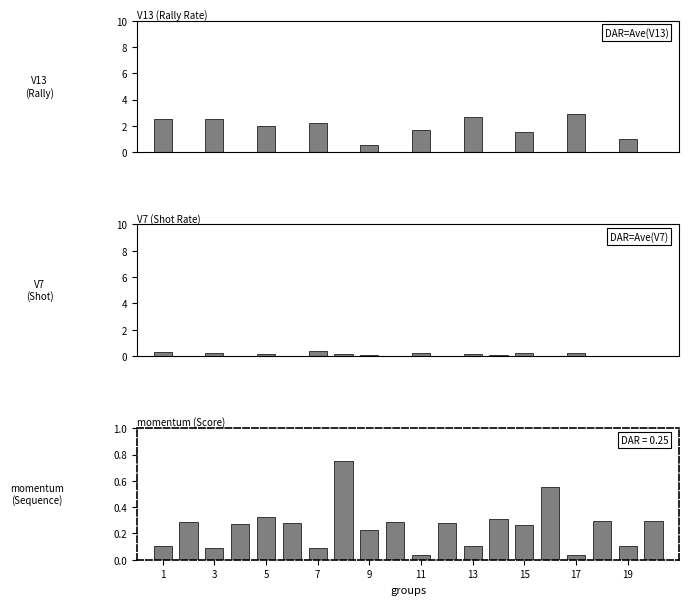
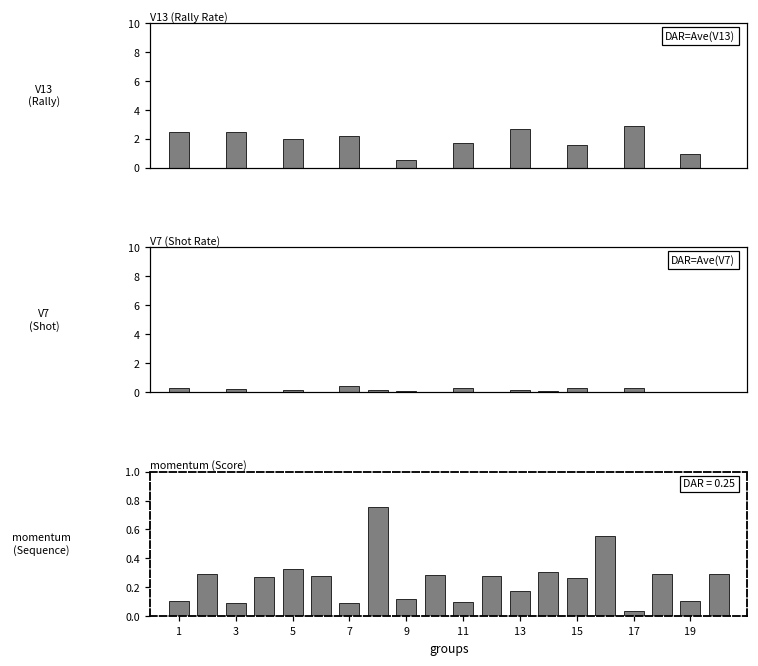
momentum (Score), 9: 0.23 -> 0.12
momentum (Score), 11: 0.04 -> 0.10
momentum (Score), 13: 0.10 -> 0.17
